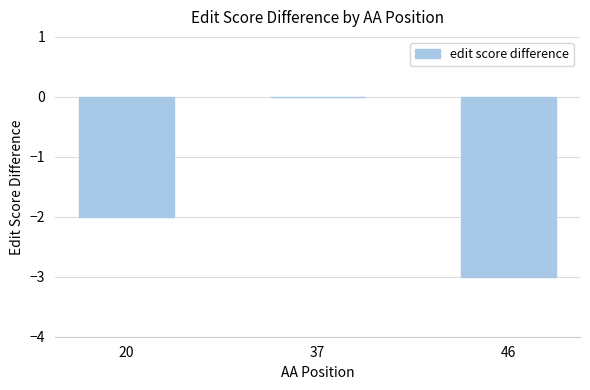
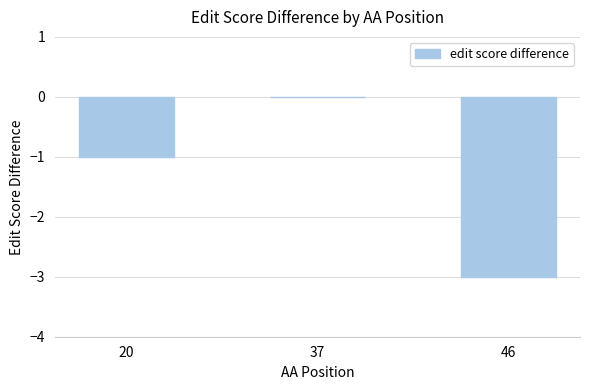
20: -2 -> -1
